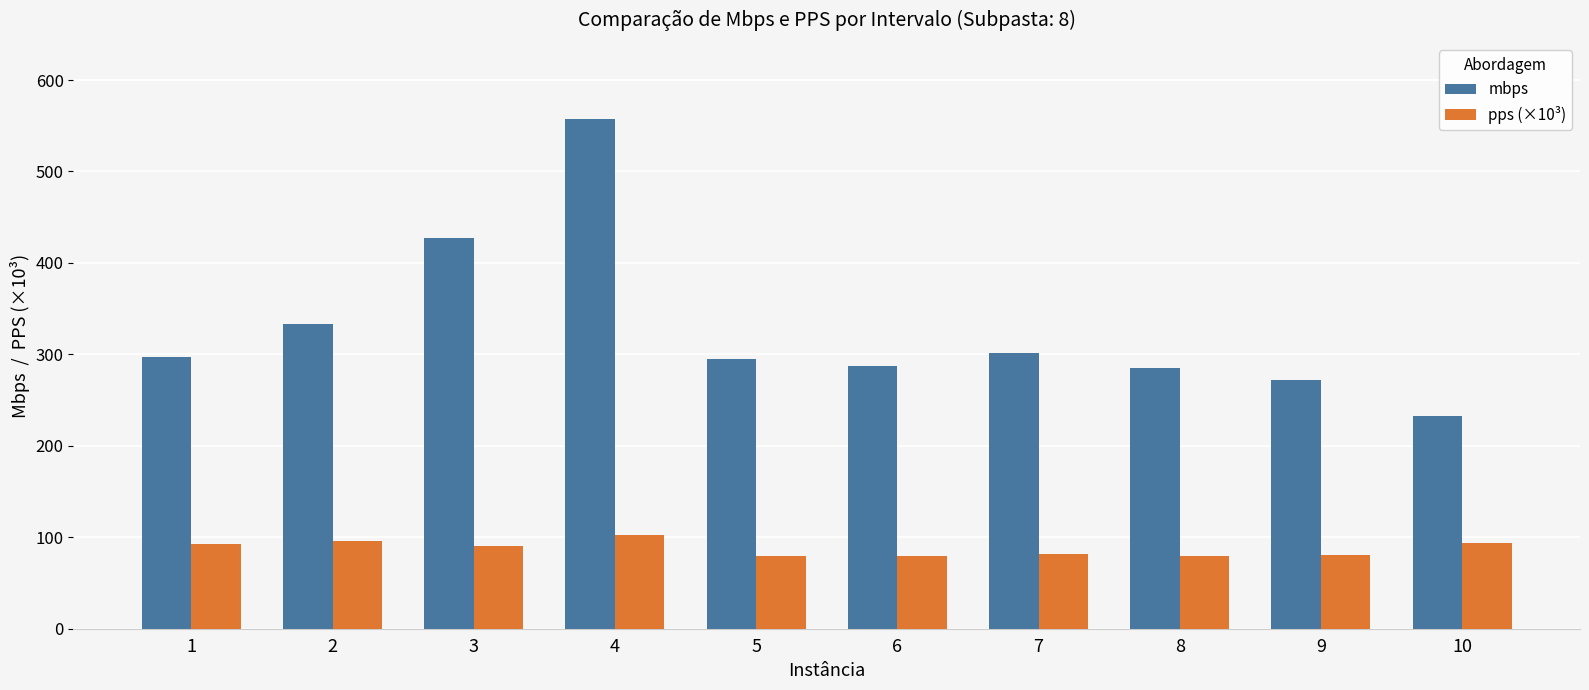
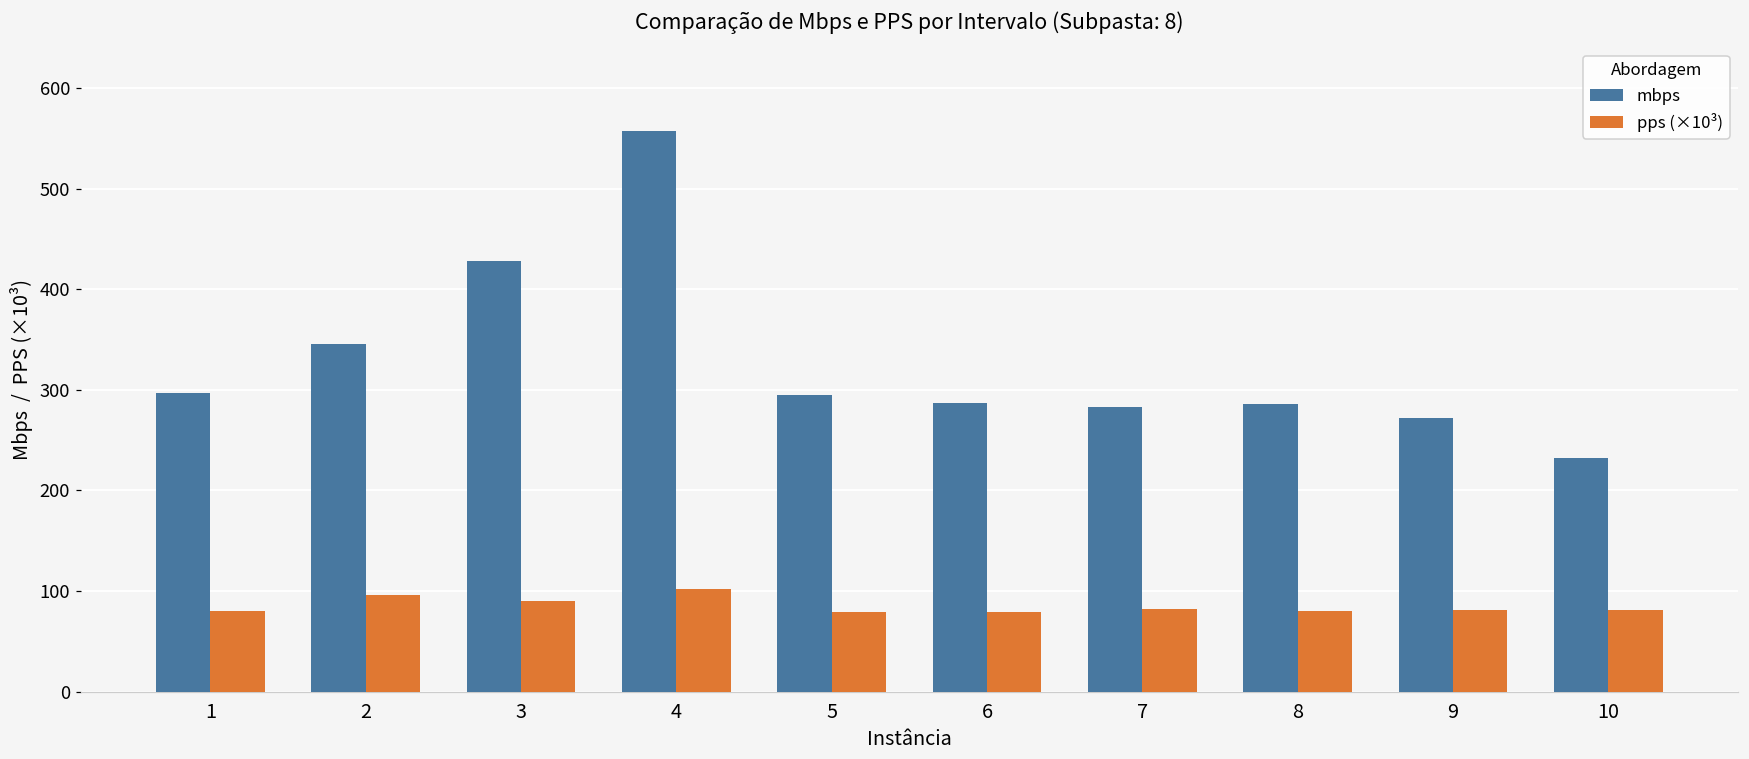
pps (×10³), 1: 90 -> 80
mbps, 2: 330 -> 350
mbps, 7: 300 -> 280
pps (×10³), 10: 90 -> 80
